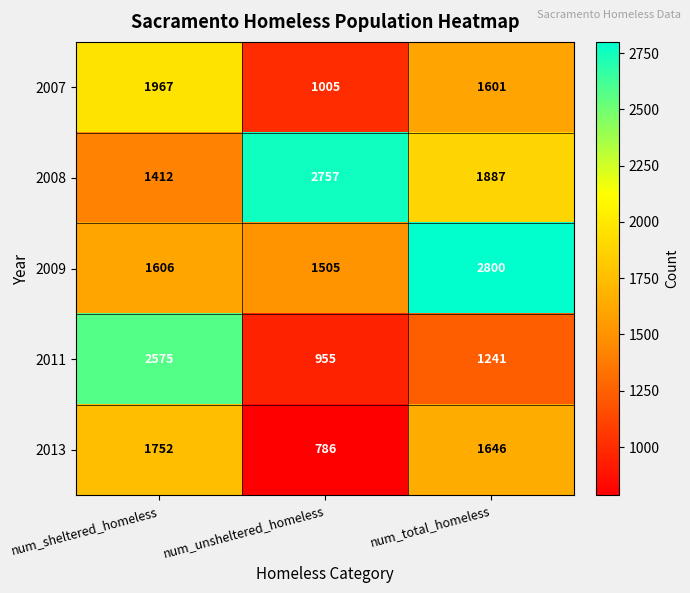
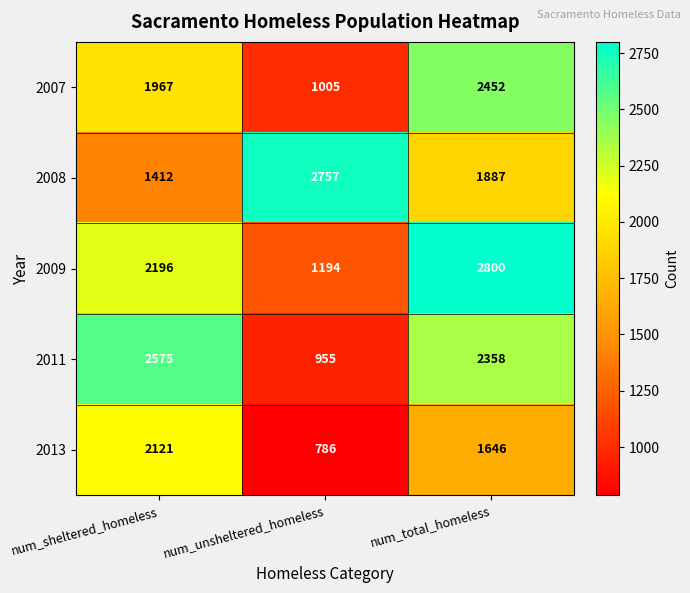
2007, num_total_homeless: 1601 -> 2452
2009, num_sheltered_homeless: 1606 -> 2196
2009, num_unsheltered_homeless: 1505 -> 1194
2011, num_total_homeless: 1241 -> 2358
2013, num_sheltered_homeless: 1752 -> 2121
